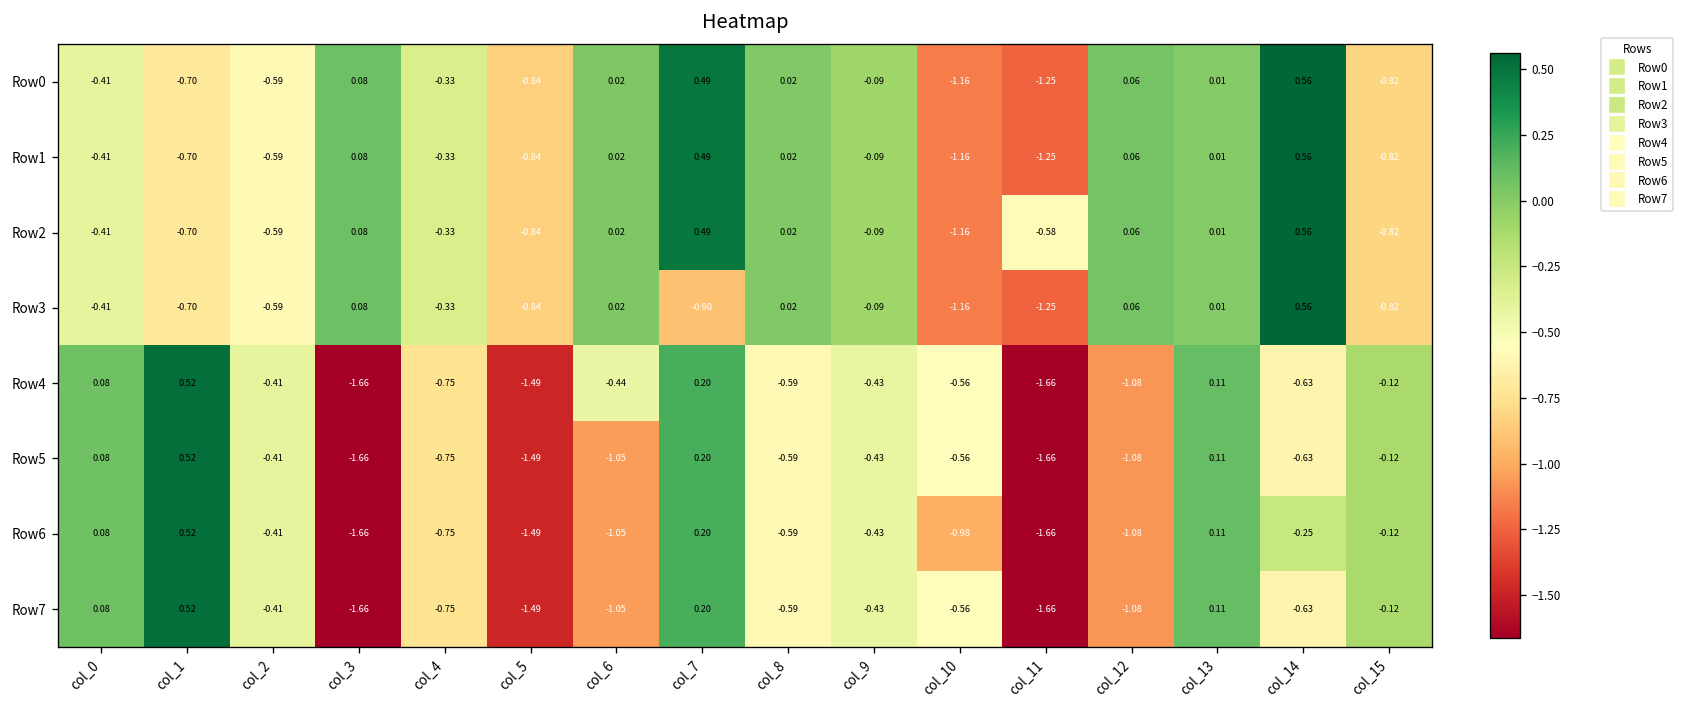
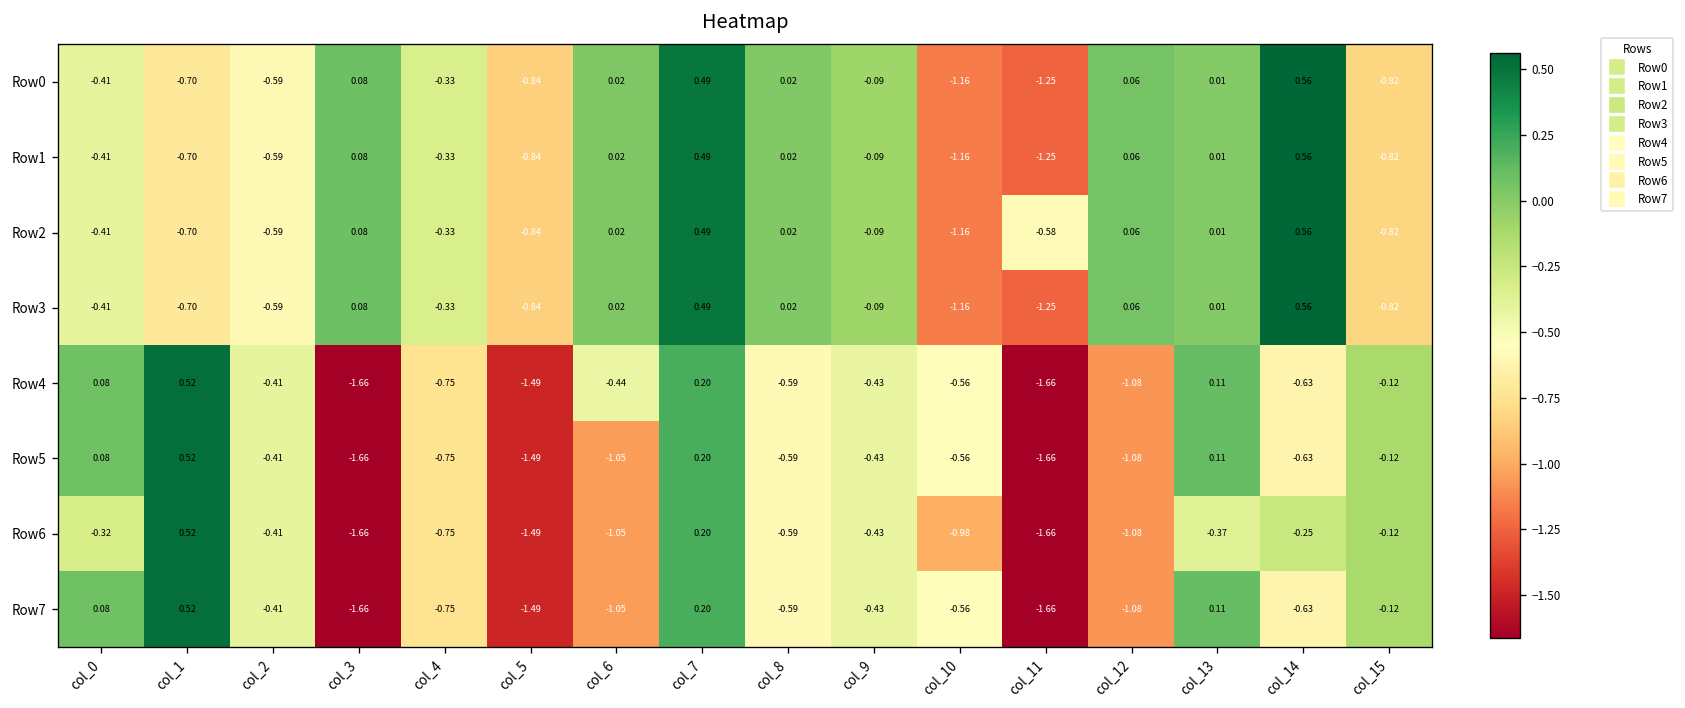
Row3, col_7: -0.90 -> 0.49
Row6, col_0: 0.08 -> -0.32
Row6, col_13: 0.11 -> -0.37
